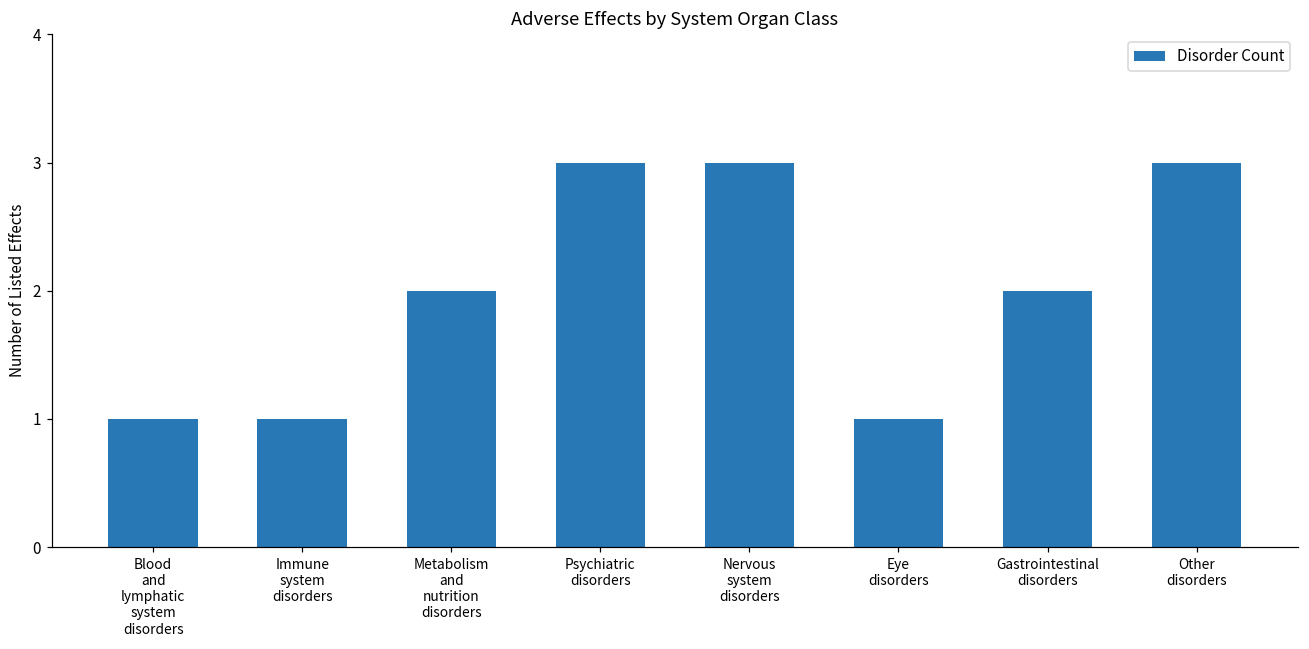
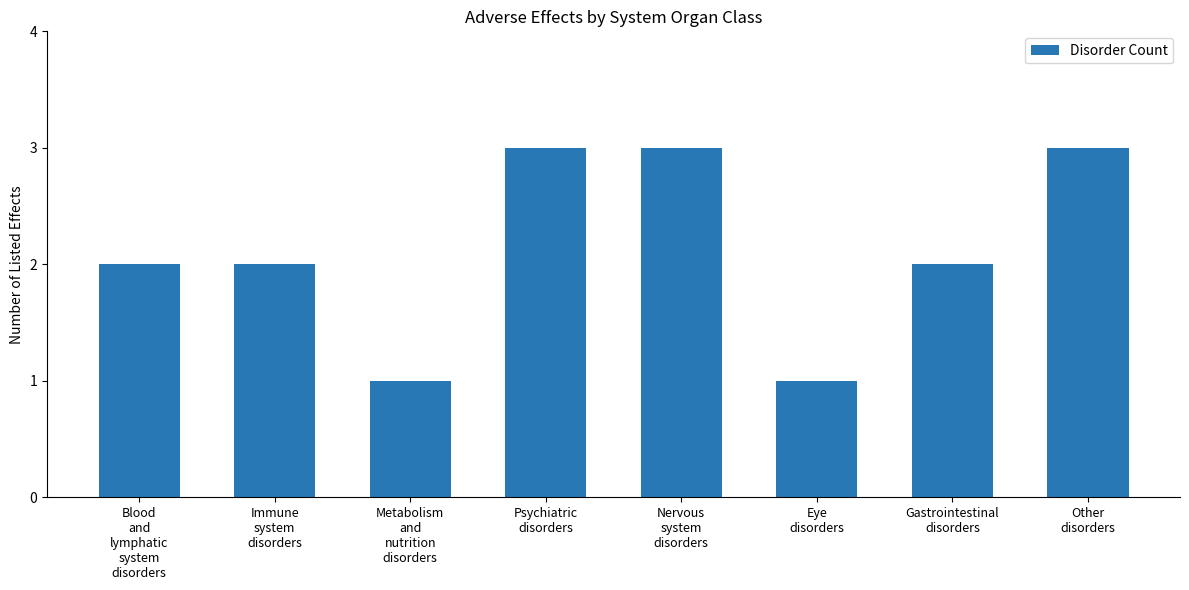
Blood and lymphatic system disorders: 1 -> 2
Immune system disorders: 1 -> 2
Metabolism and nutrition disorders: 2 -> 1
